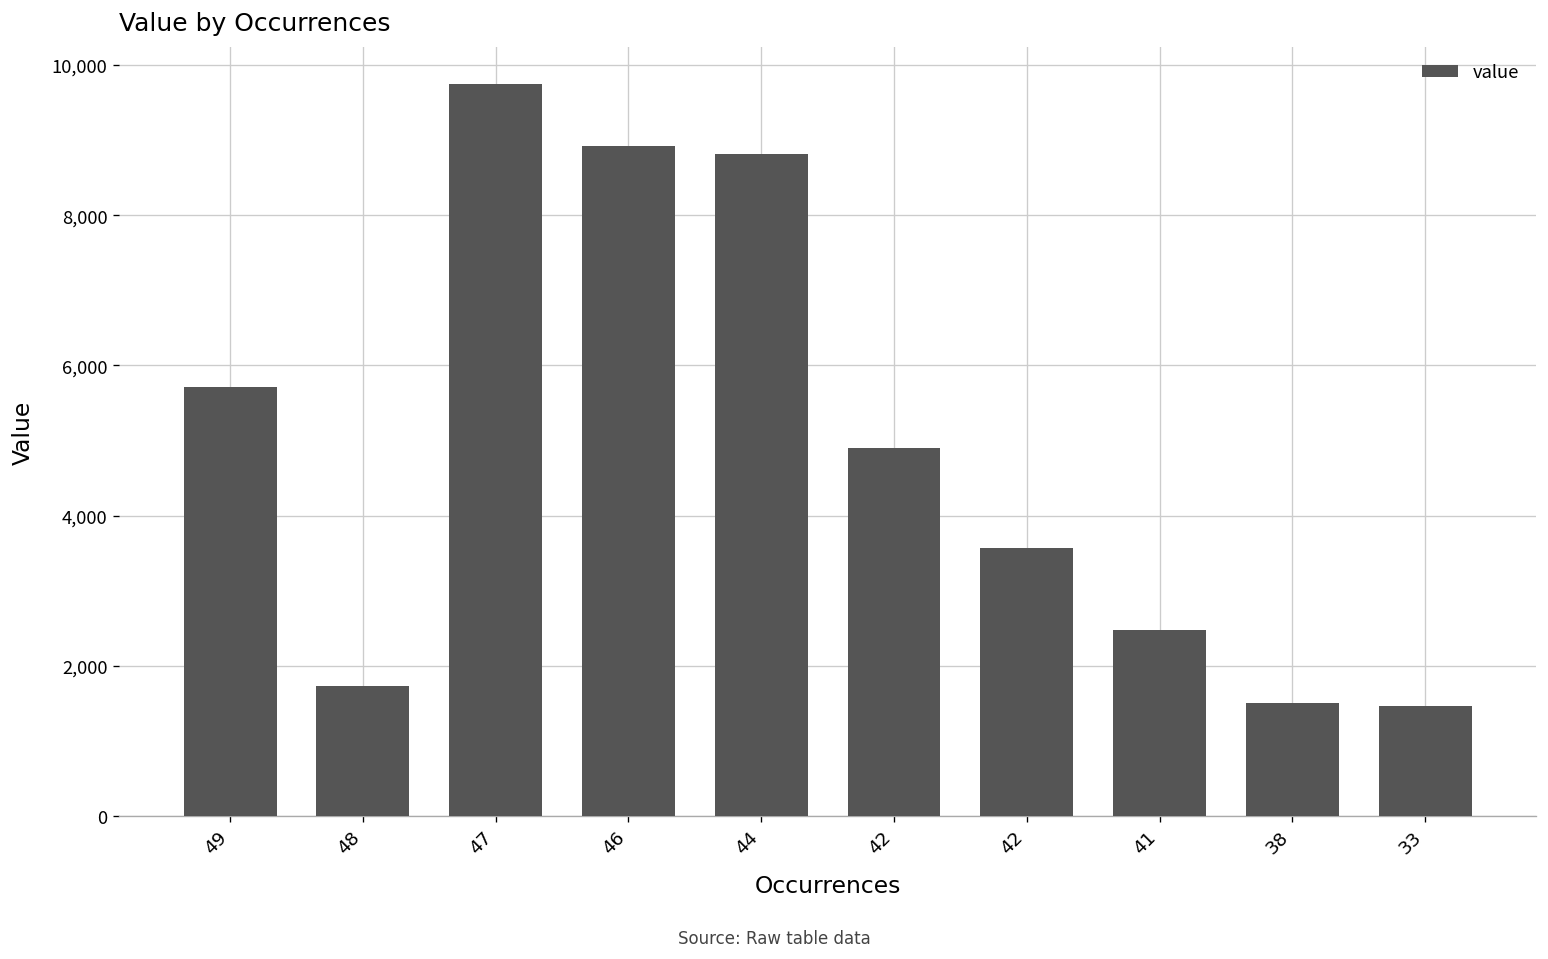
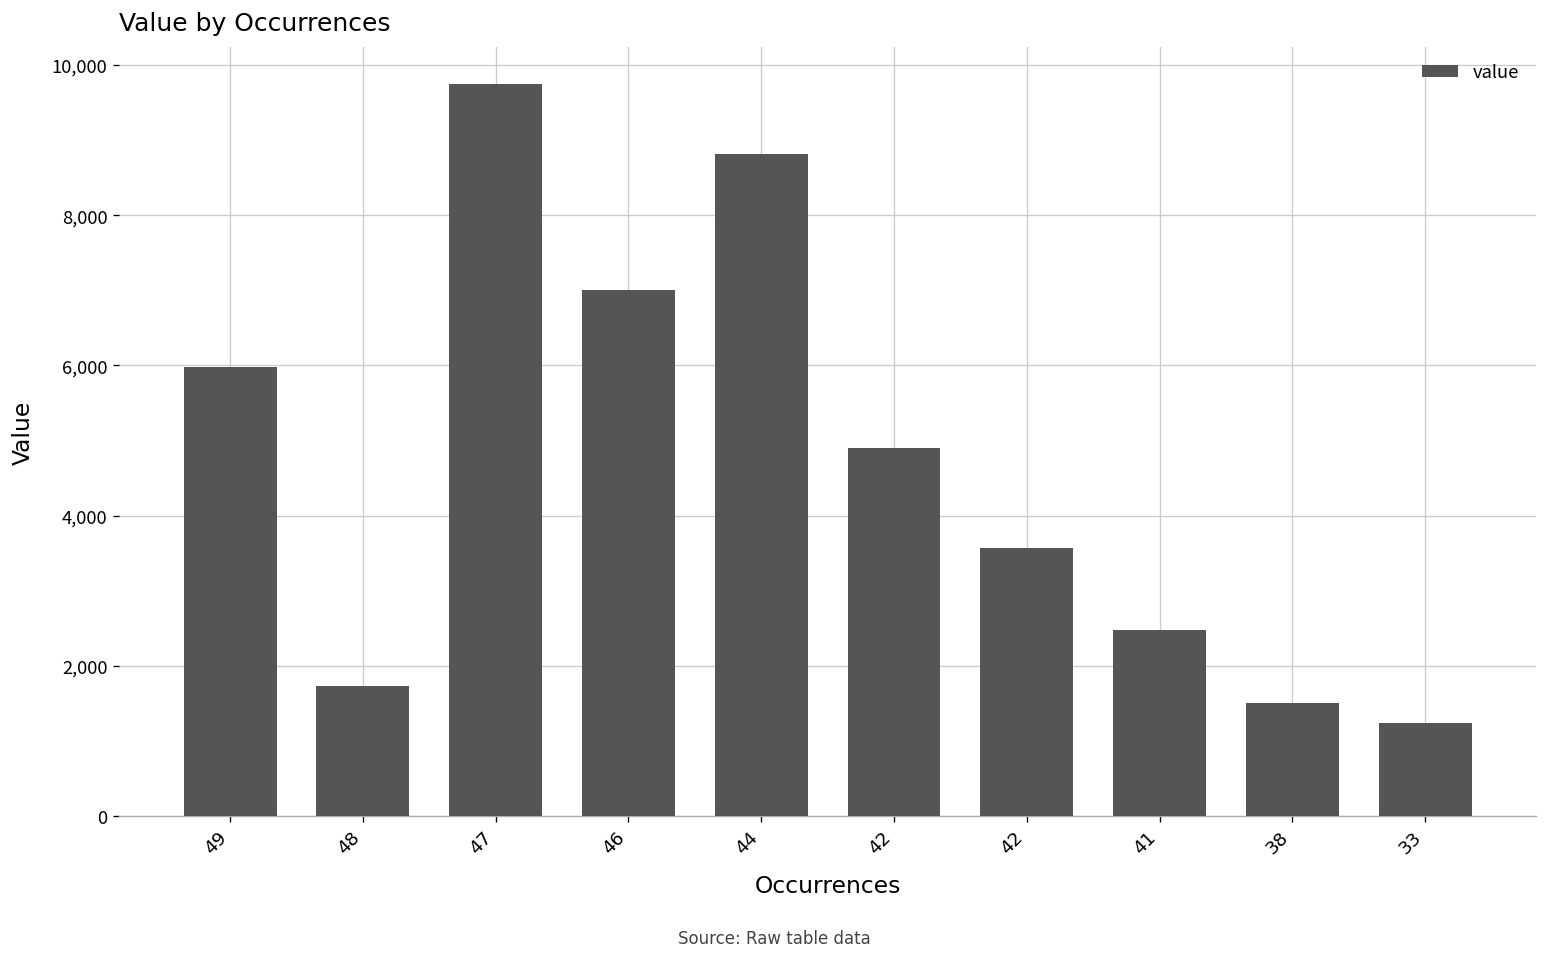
49: 5,700 -> 6,000
46: 8,900 -> 7,000
33: 1,500 -> 1,200
